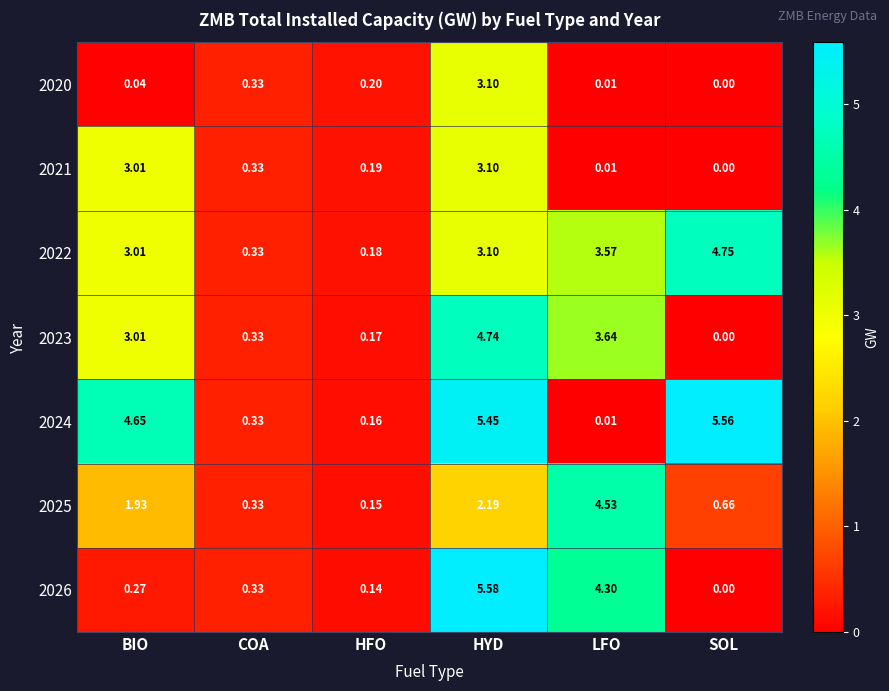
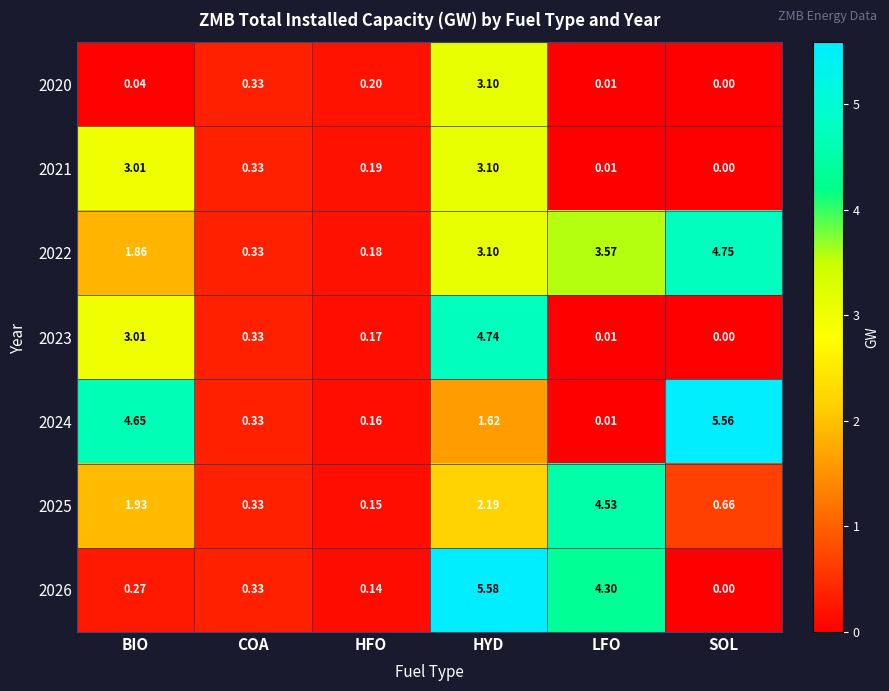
2022, BIO: 3.01 -> 1.86
2023, LFO: 3.64 -> 0.01
2024, HYD: 5.45 -> 1.62
